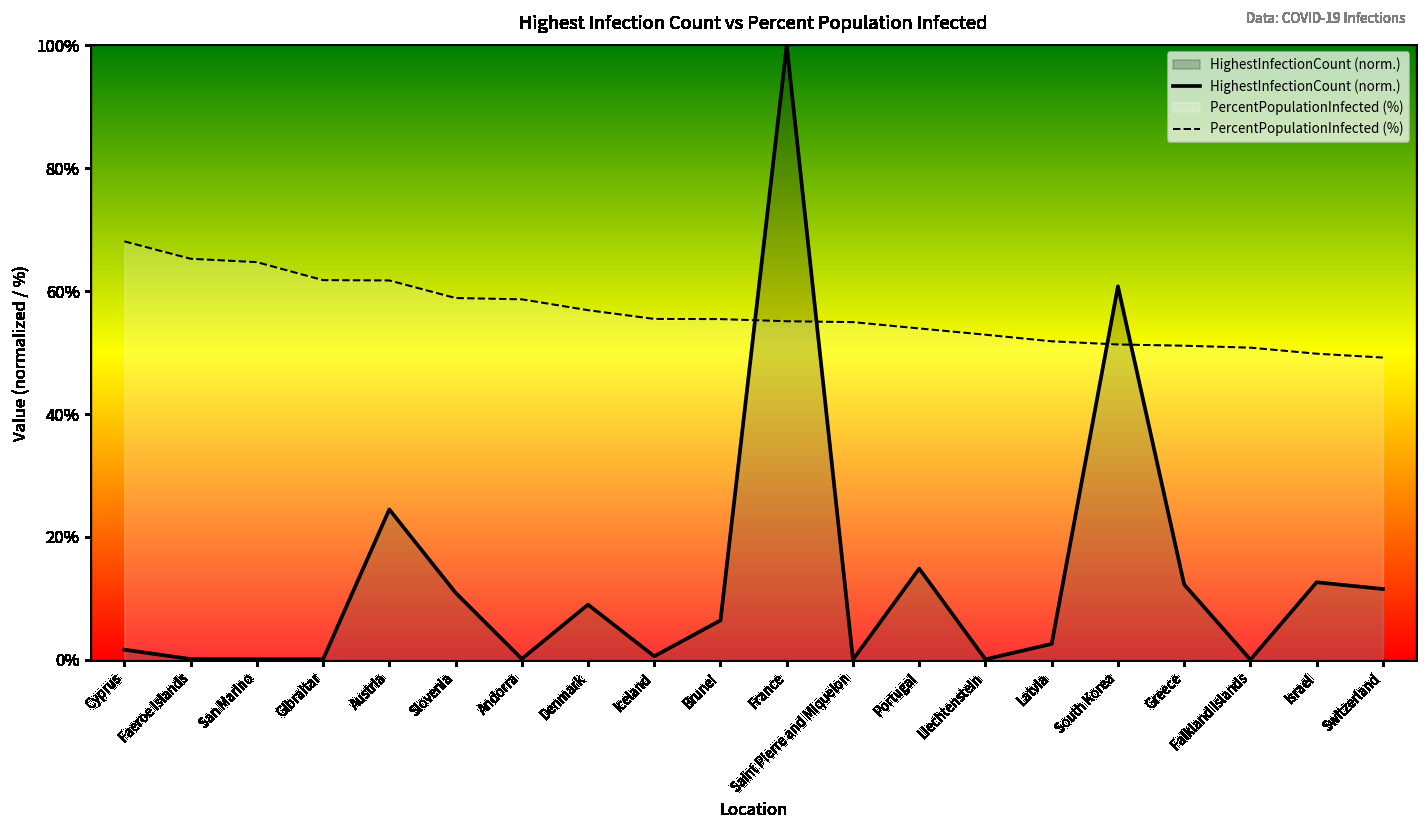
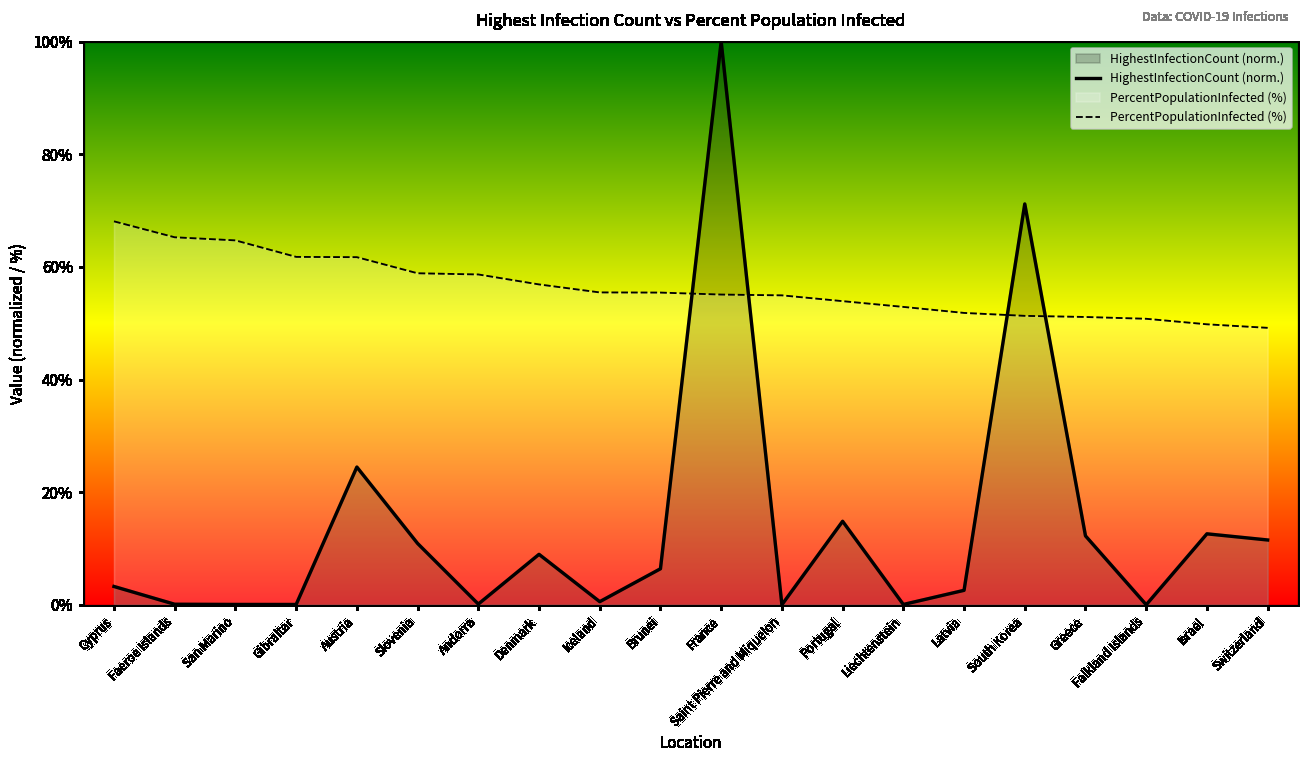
HighestInfectionCount (norm.), Cyprus: 2% -> 3%
HighestInfectionCount (norm.), South Korea: 61% -> 71%
